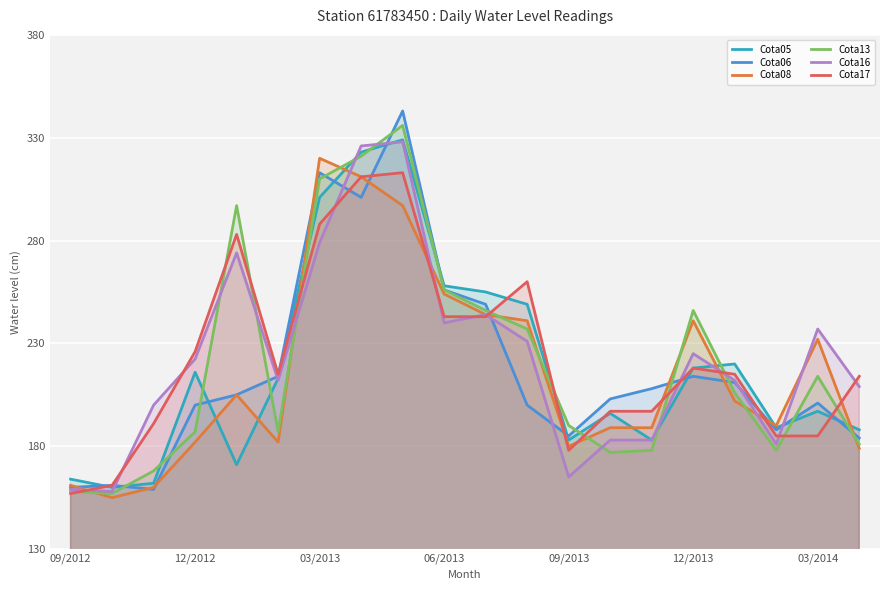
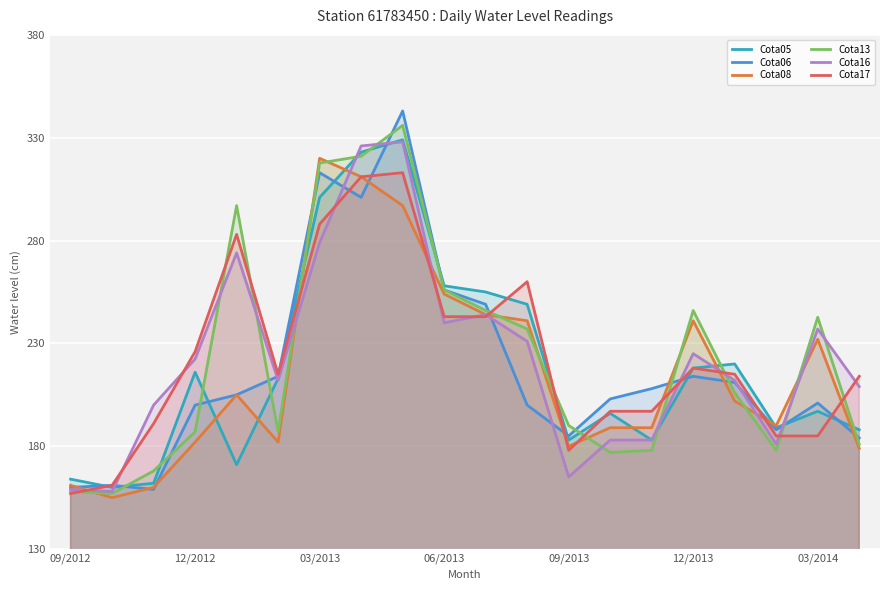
Cota13, 03/2013: 310 -> 318
Cota13, 03/2014: 214 -> 243
